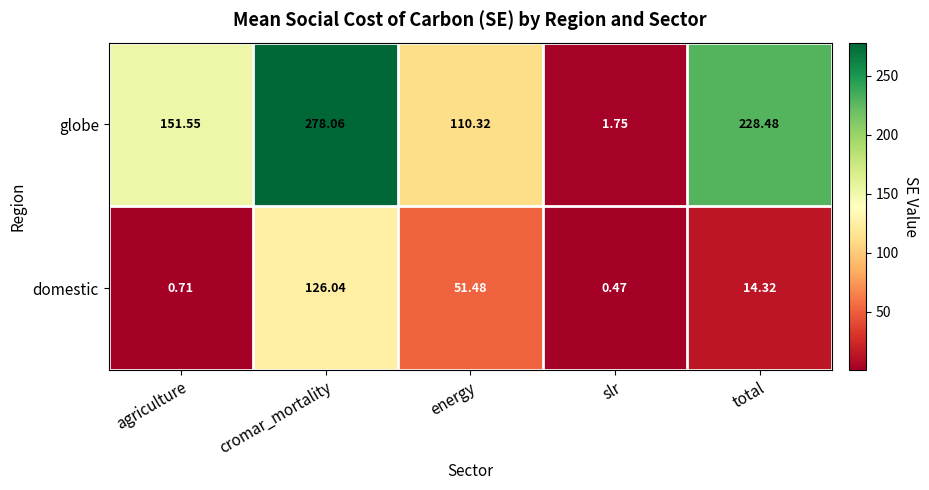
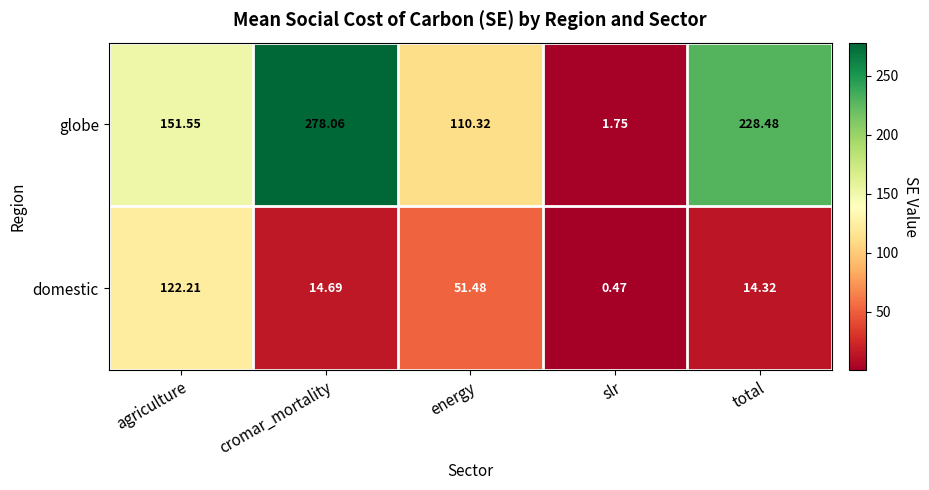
domestic, agriculture: 0.71 -> 122.21
domestic, cromar_mortality: 126.04 -> 14.69
